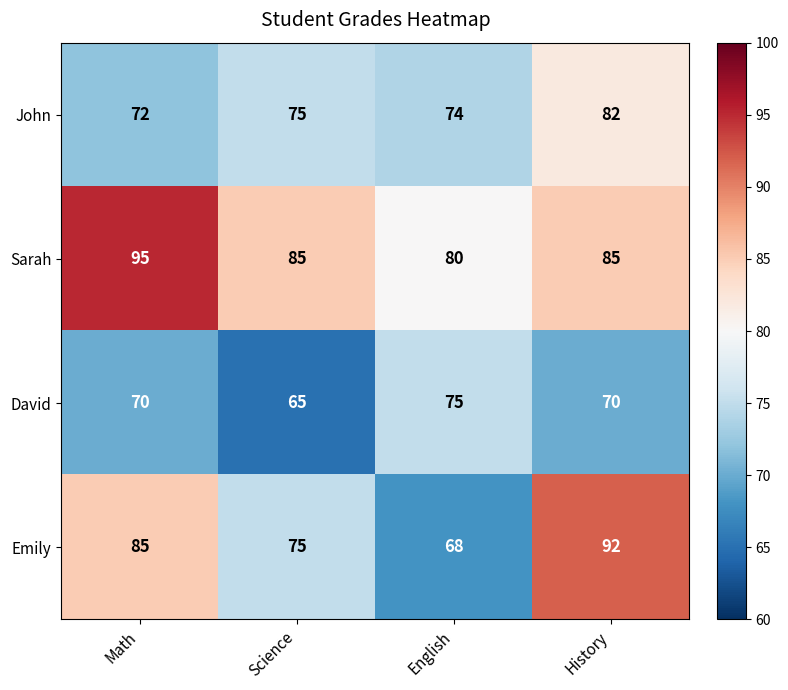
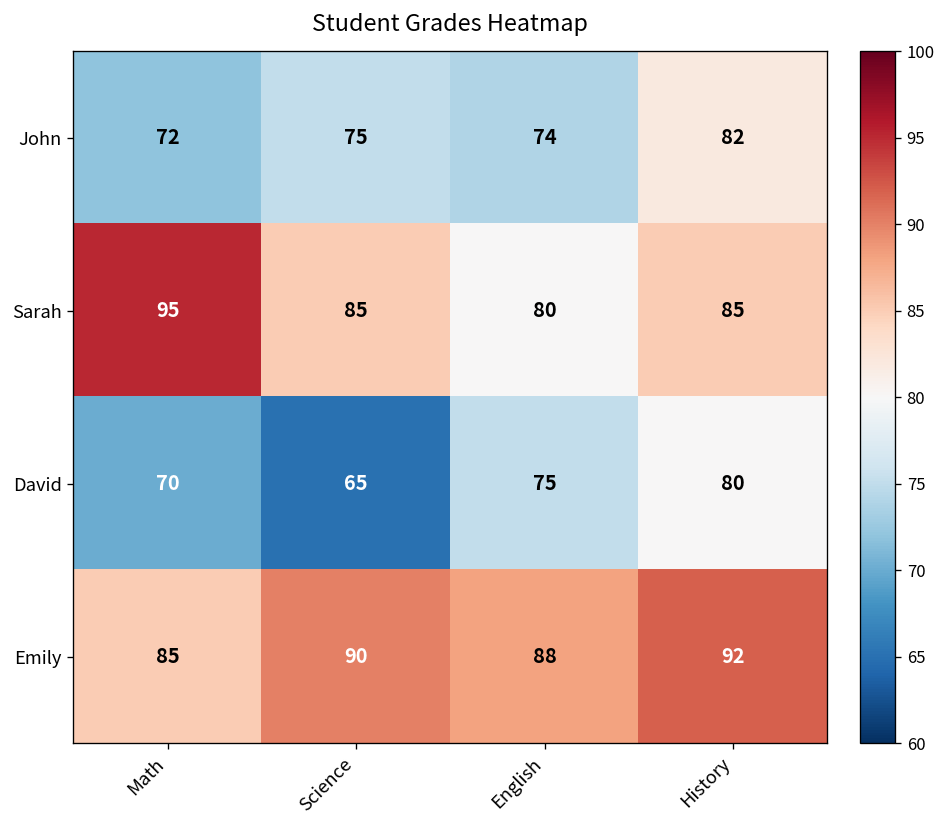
David, History: 70 -> 80
Emily, Science: 75 -> 90
Emily, English: 68 -> 88
